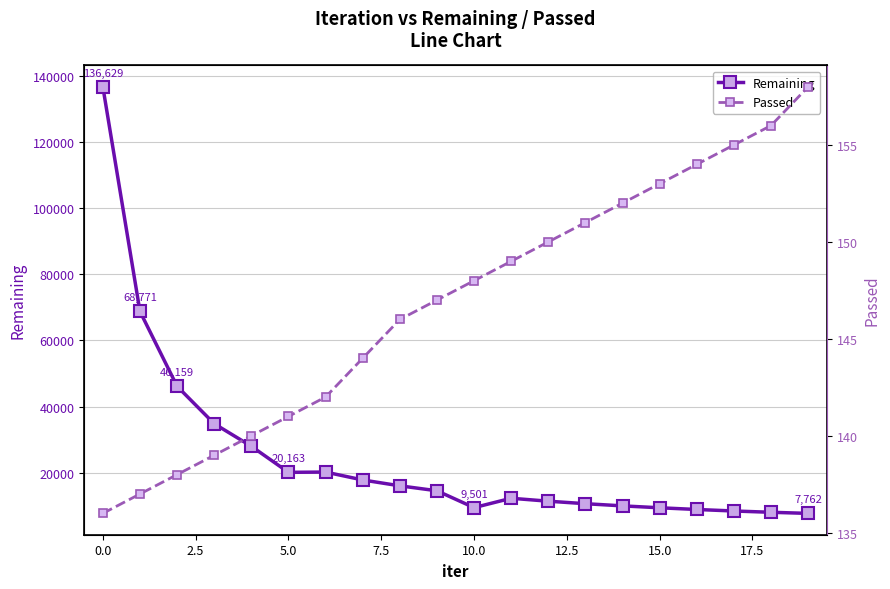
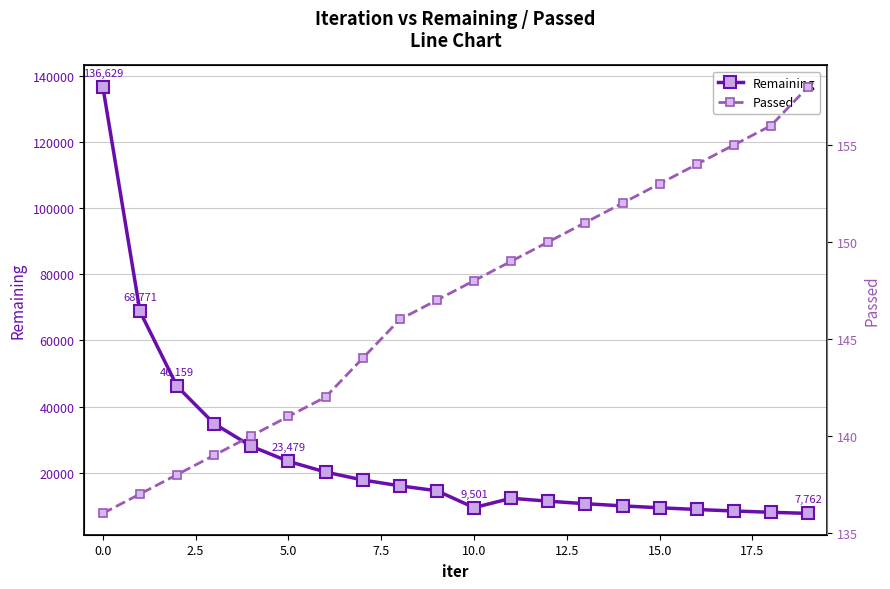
Remaining, 5.0: 20,163 -> 23,479
